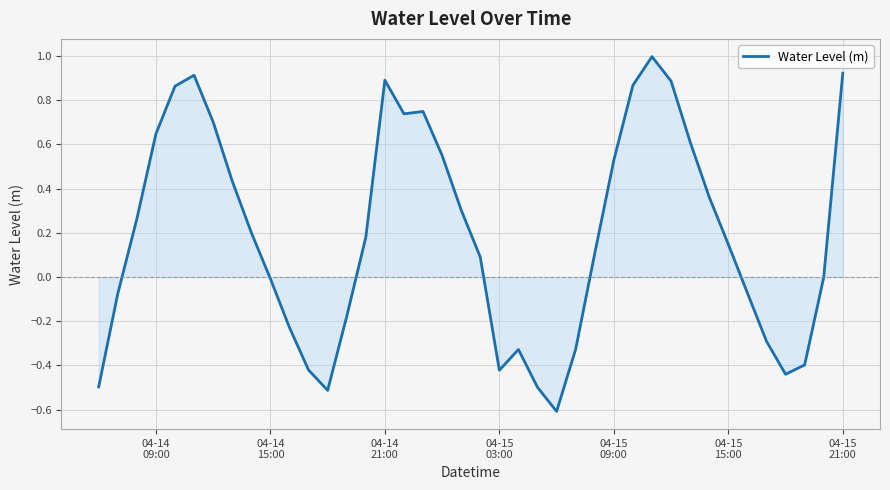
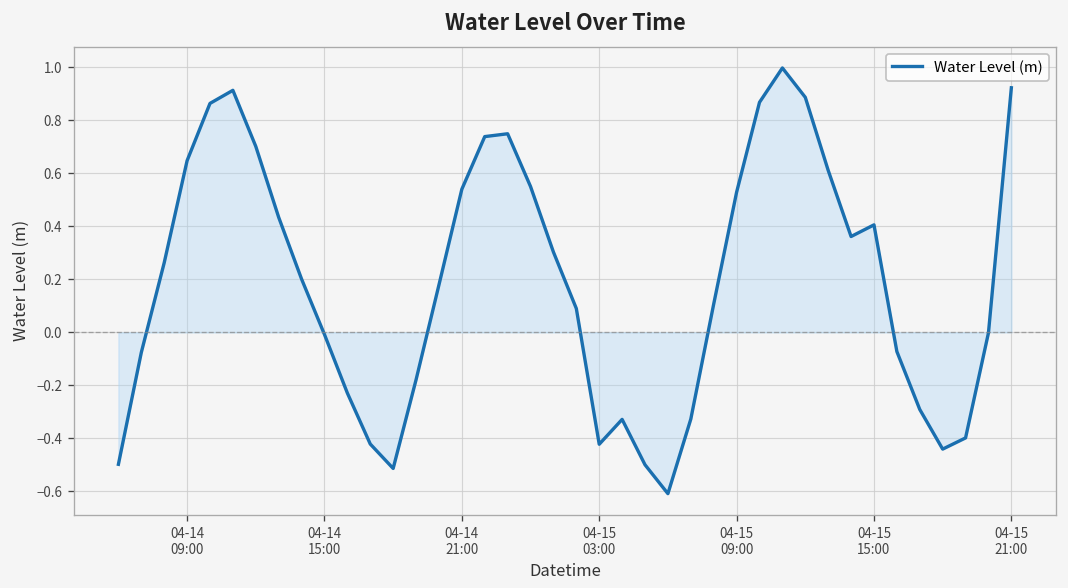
Water Level (m), 04-14 21:00: 0.89 -> 0.54
Water Level (m), 04-15 15:00: 0.15 -> 0.41
